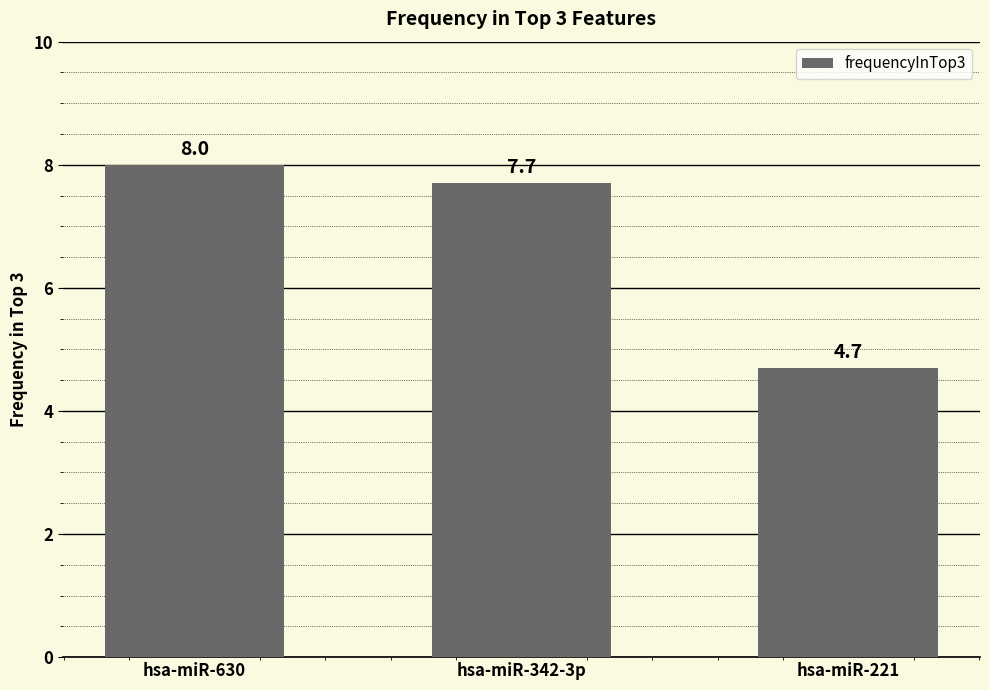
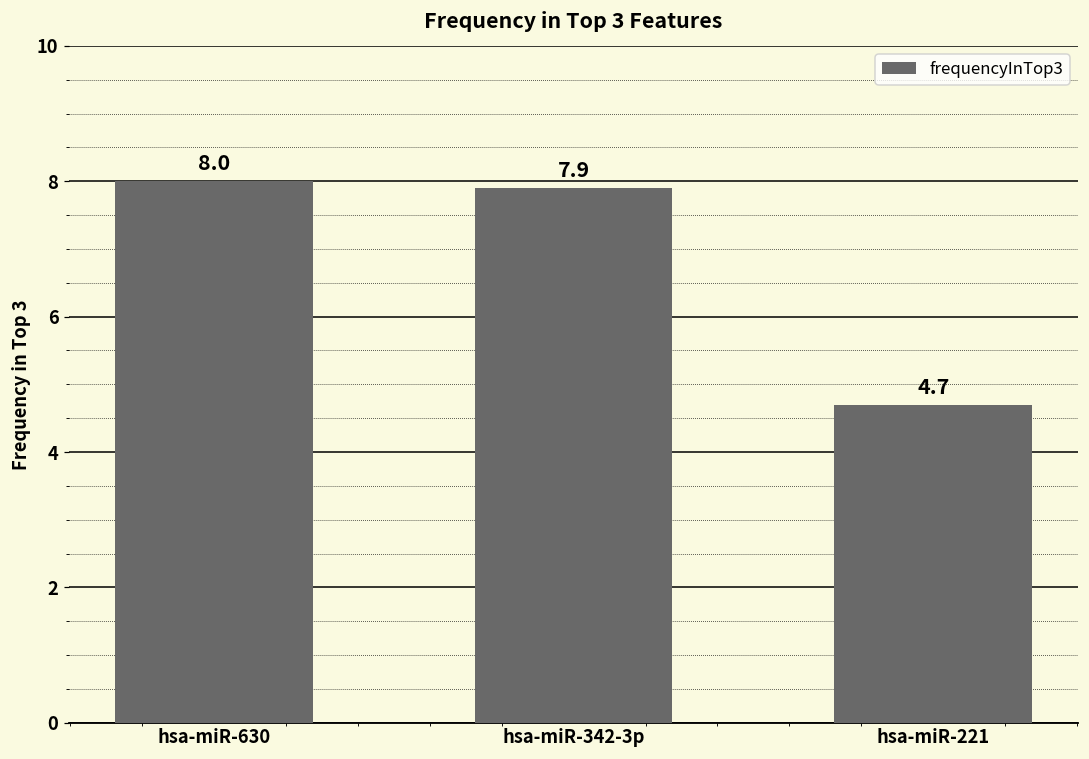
hsa-miR-342-3p: 7.7 -> 7.9
